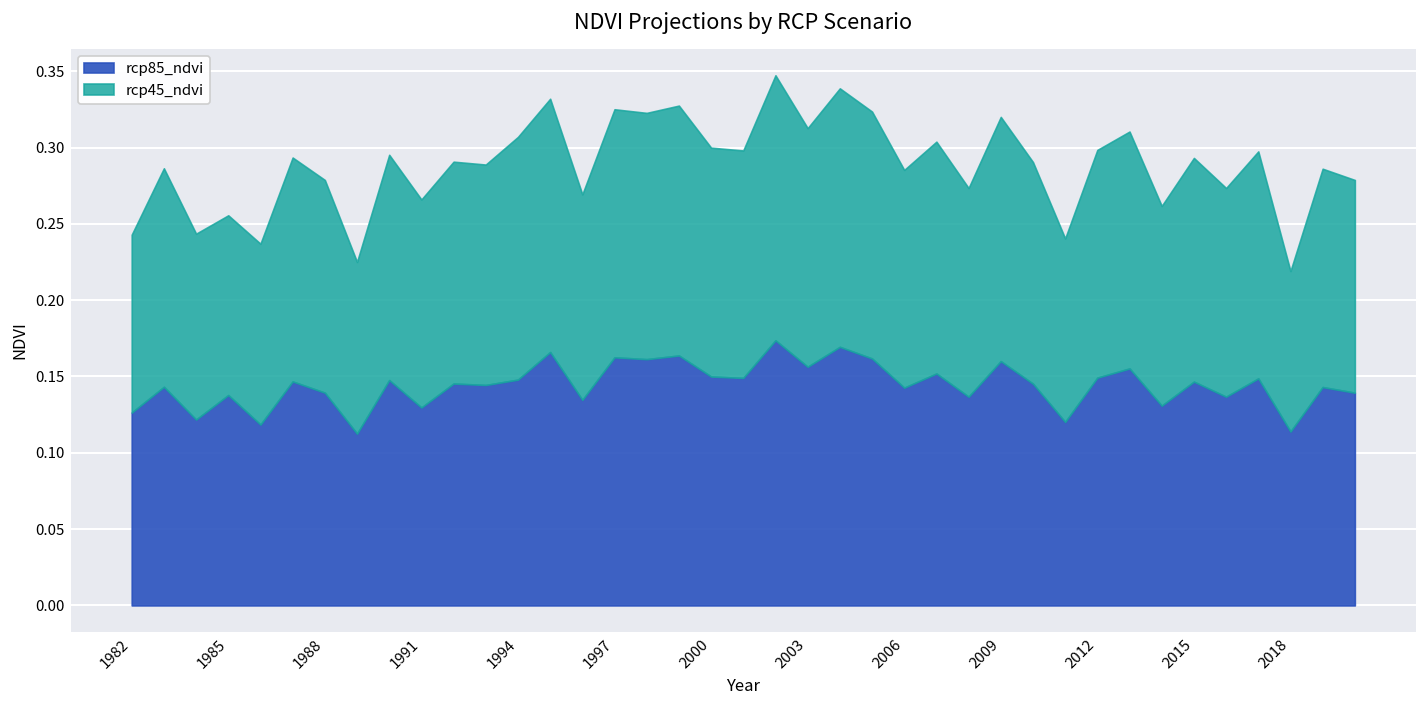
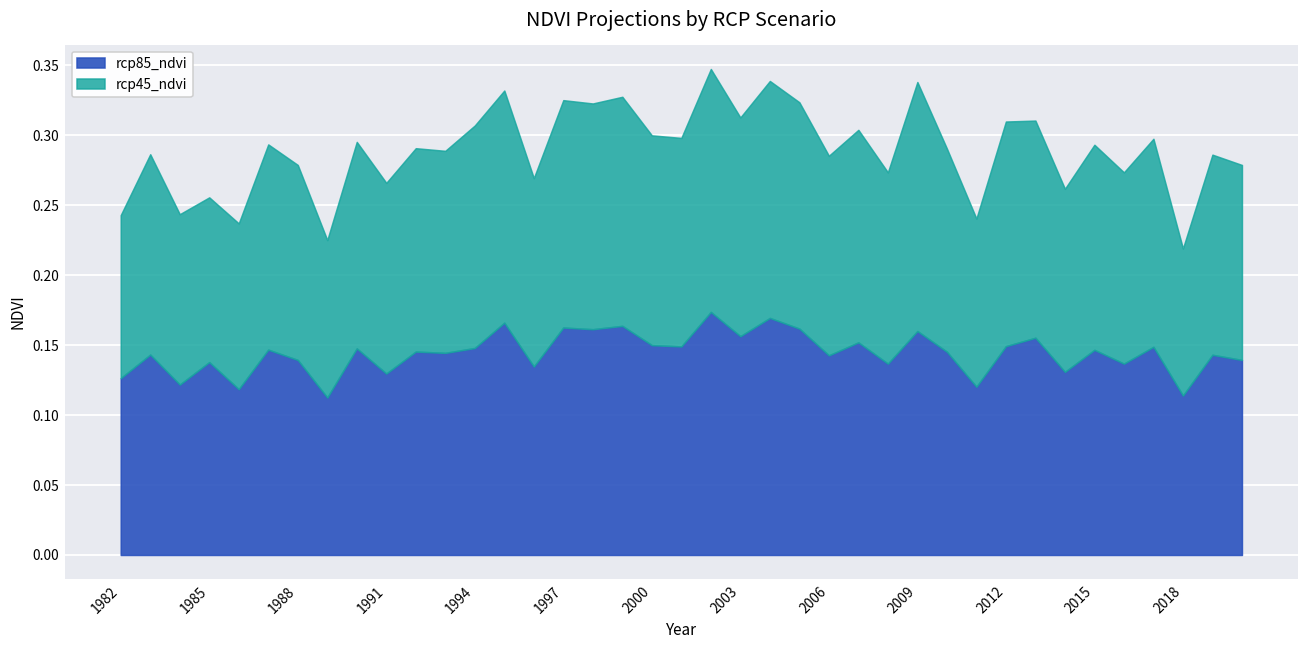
rcp45_ndvi, 2009: 0.160 -> 0.178
rcp45_ndvi, 2012: 0.149 -> 0.161
